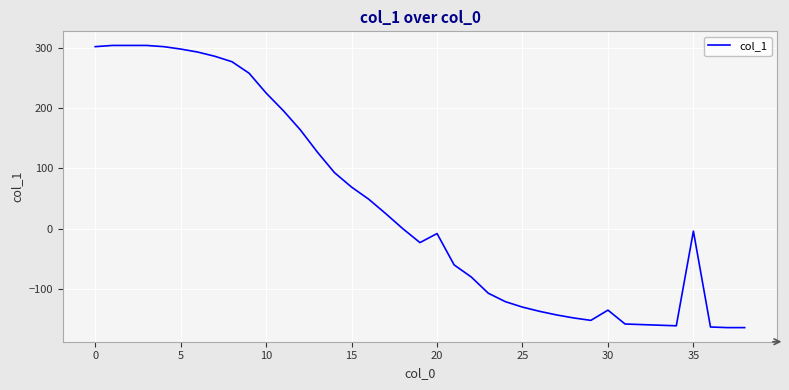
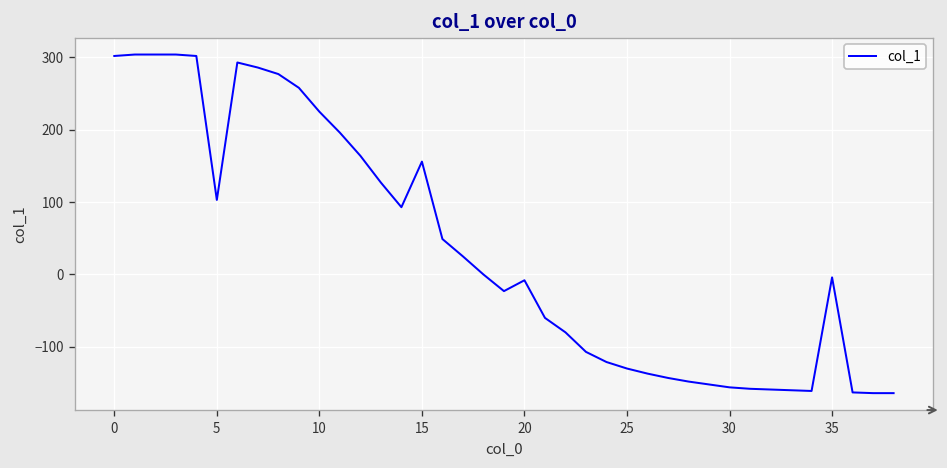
5: 300 -> 100
15: 70 -> 160
30: -140 -> -160
